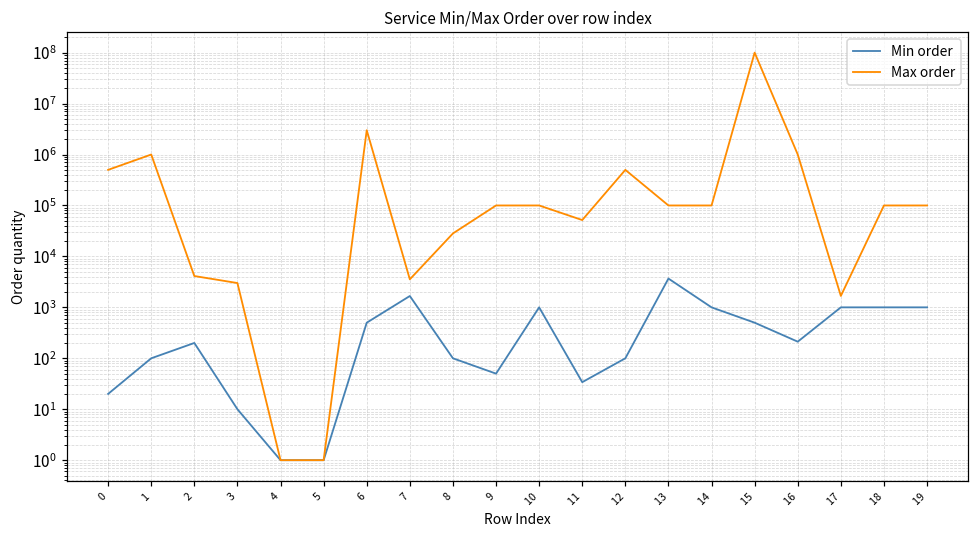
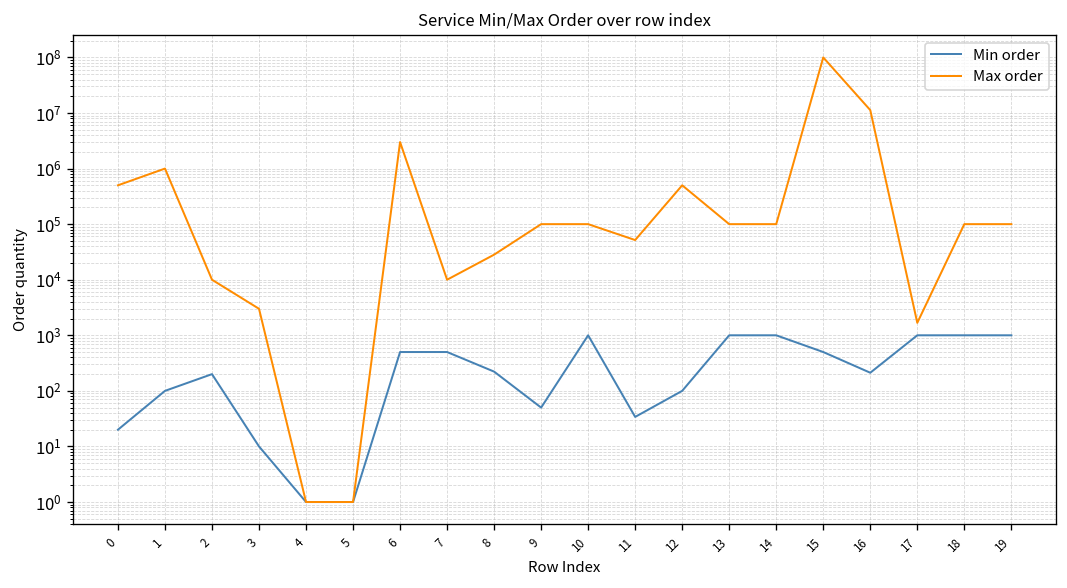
Max order, 2: 4000 -> 10000
Min order, 7: 1700 -> 500
Max order, 7: 4000 -> 10000
Min order, 8: 100 -> 200
Min order, 13: 4000 -> 1000
Max order, 16: 1000000 -> 11000000
